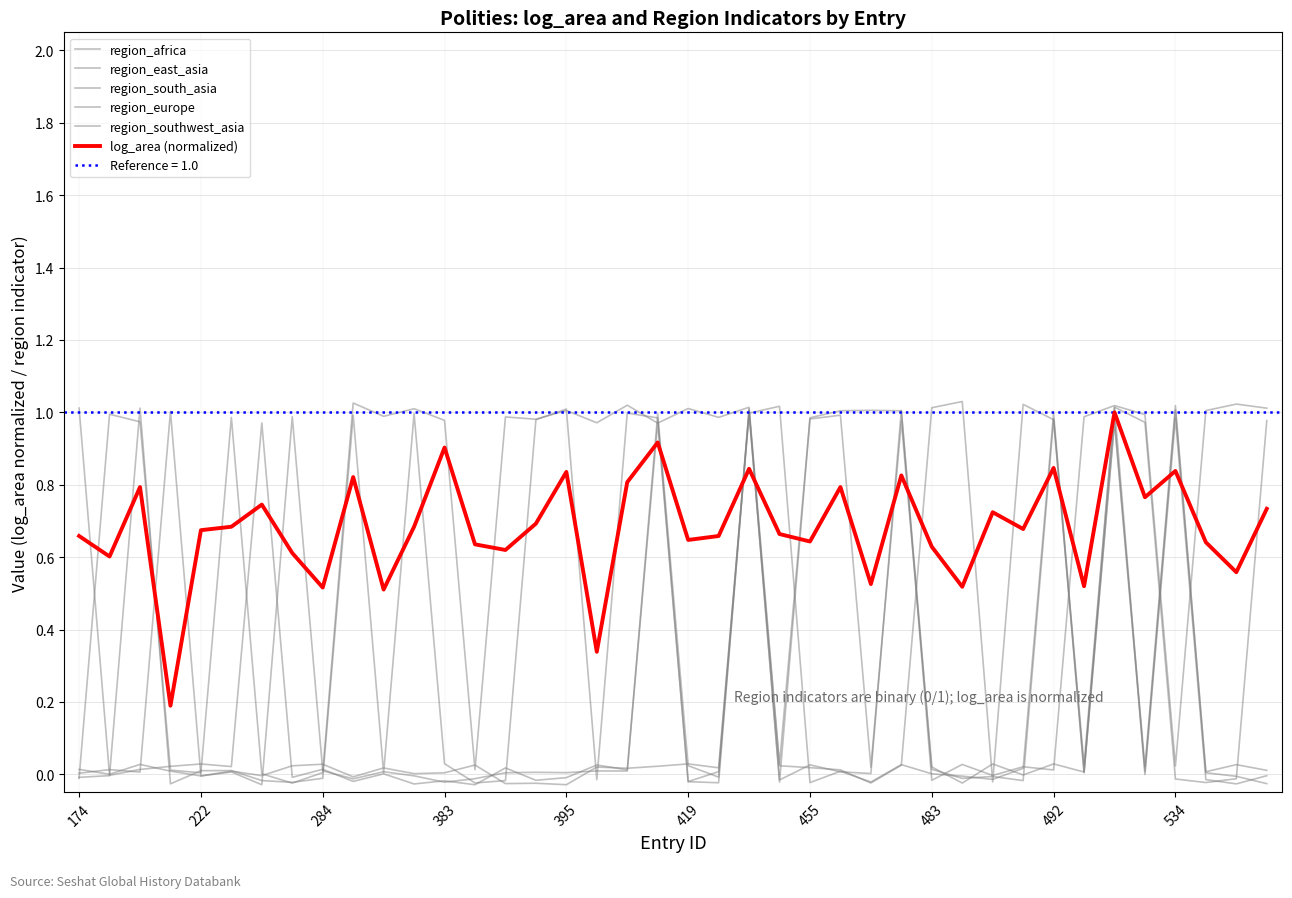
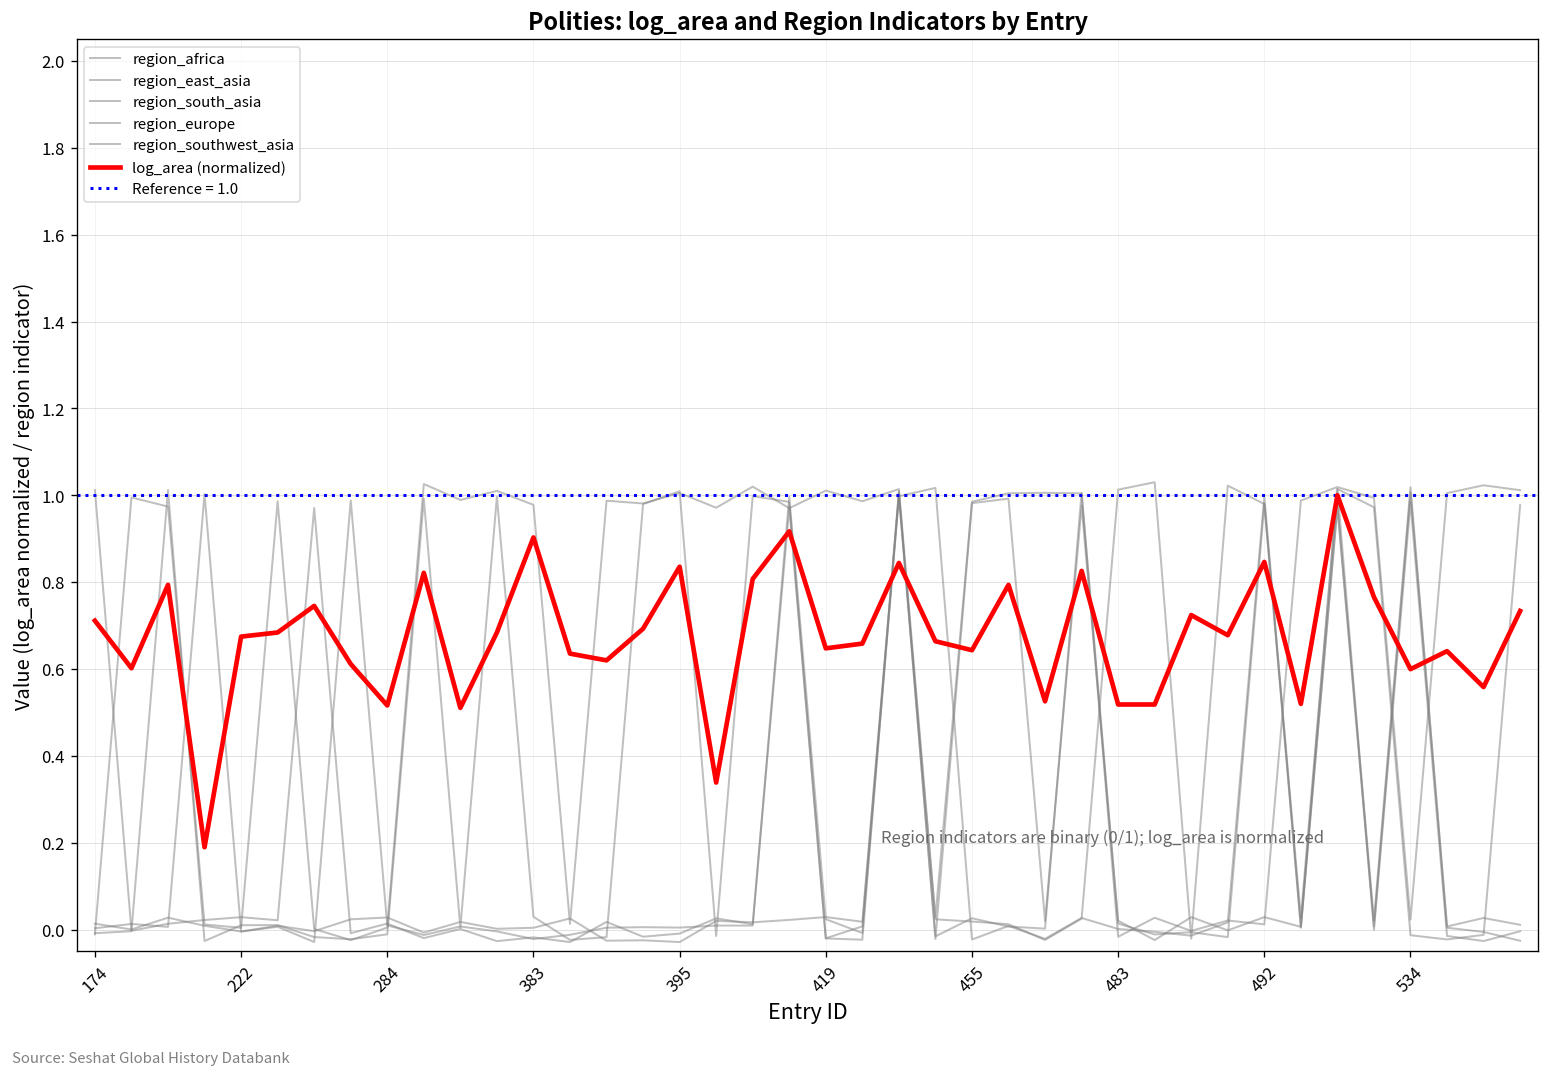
log_area (normalized), 174: 0.66 -> 0.71
log_area (normalized), 483: 0.63 -> 0.52
log_area (normalized), 534: 0.84 -> 0.60
